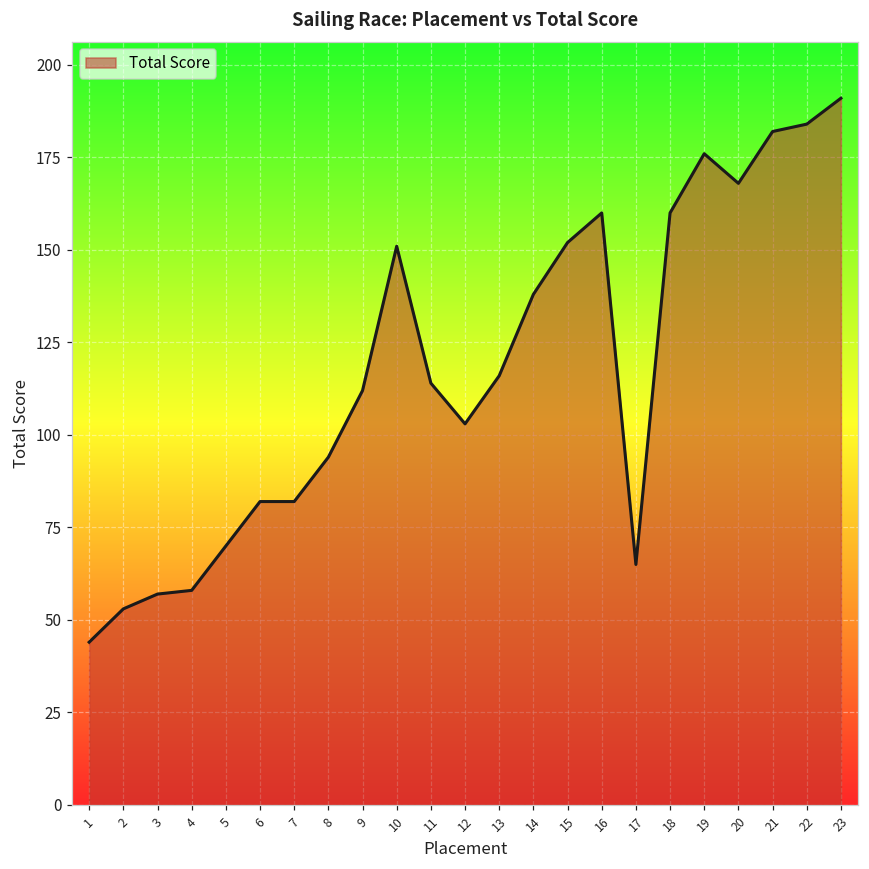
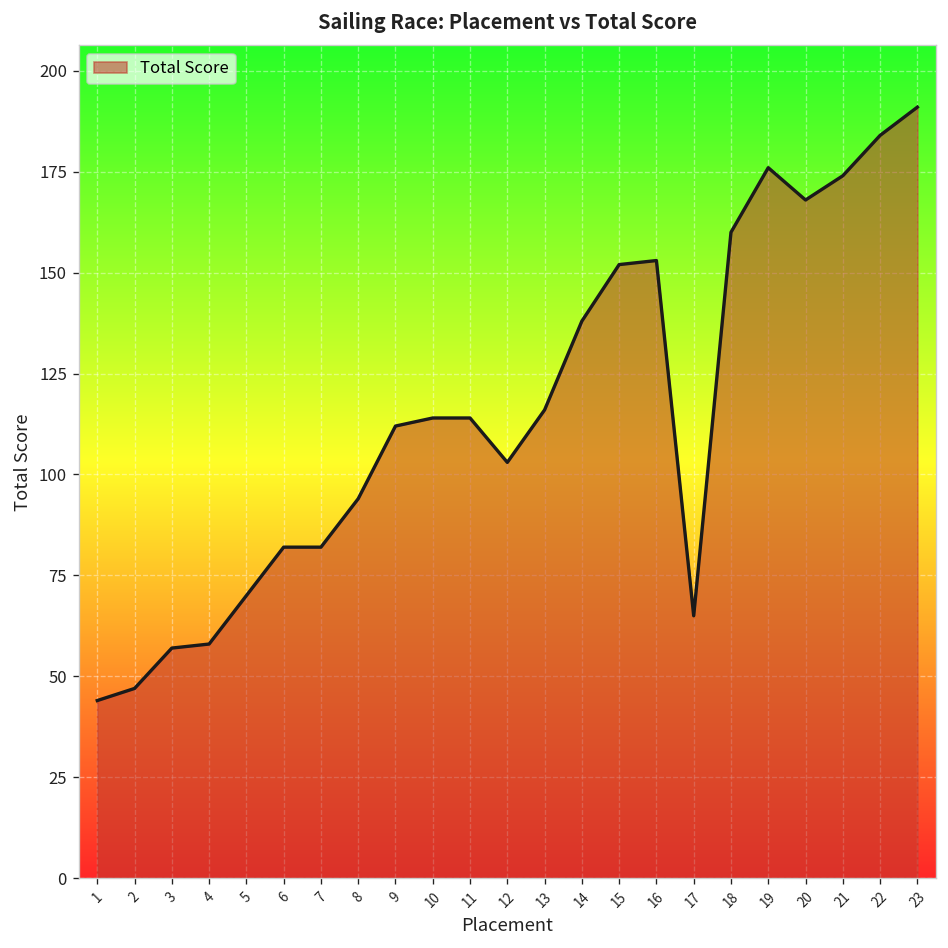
2: 53 -> 47
10: 151 -> 114
16: 160 -> 153
21: 182 -> 174
